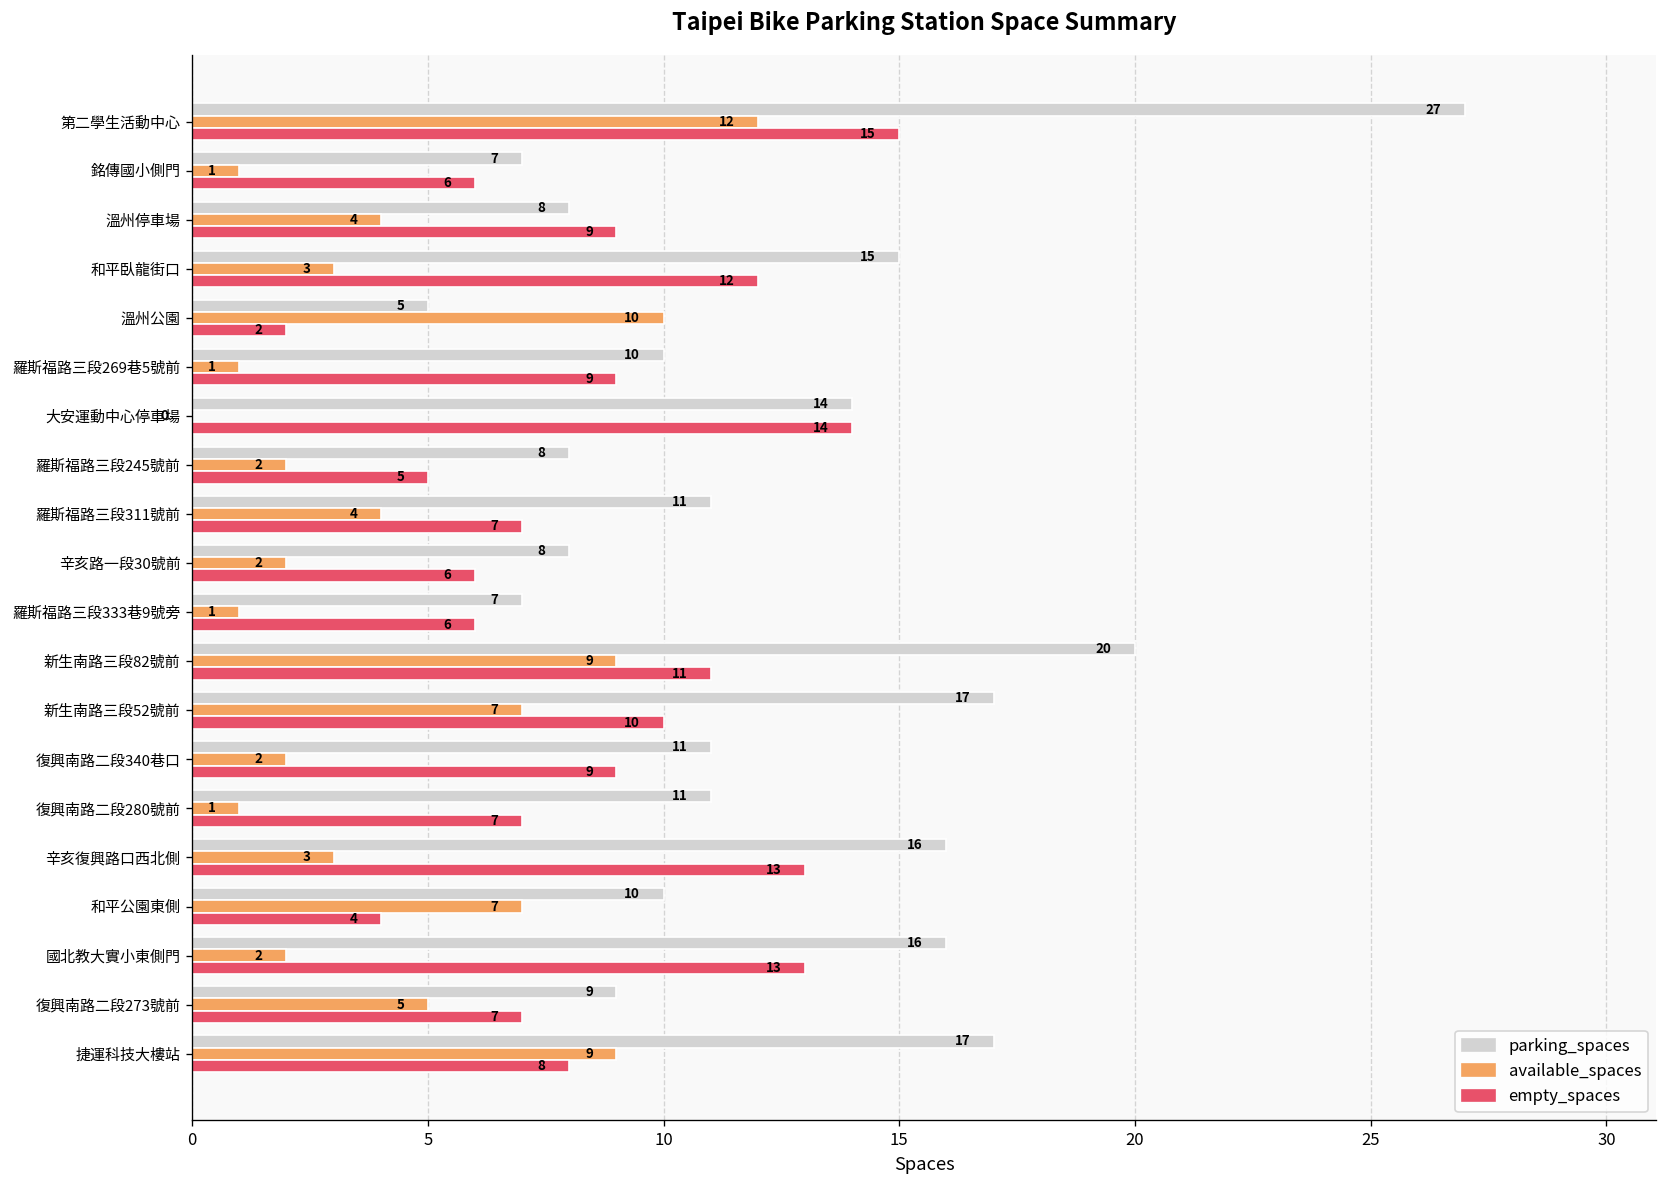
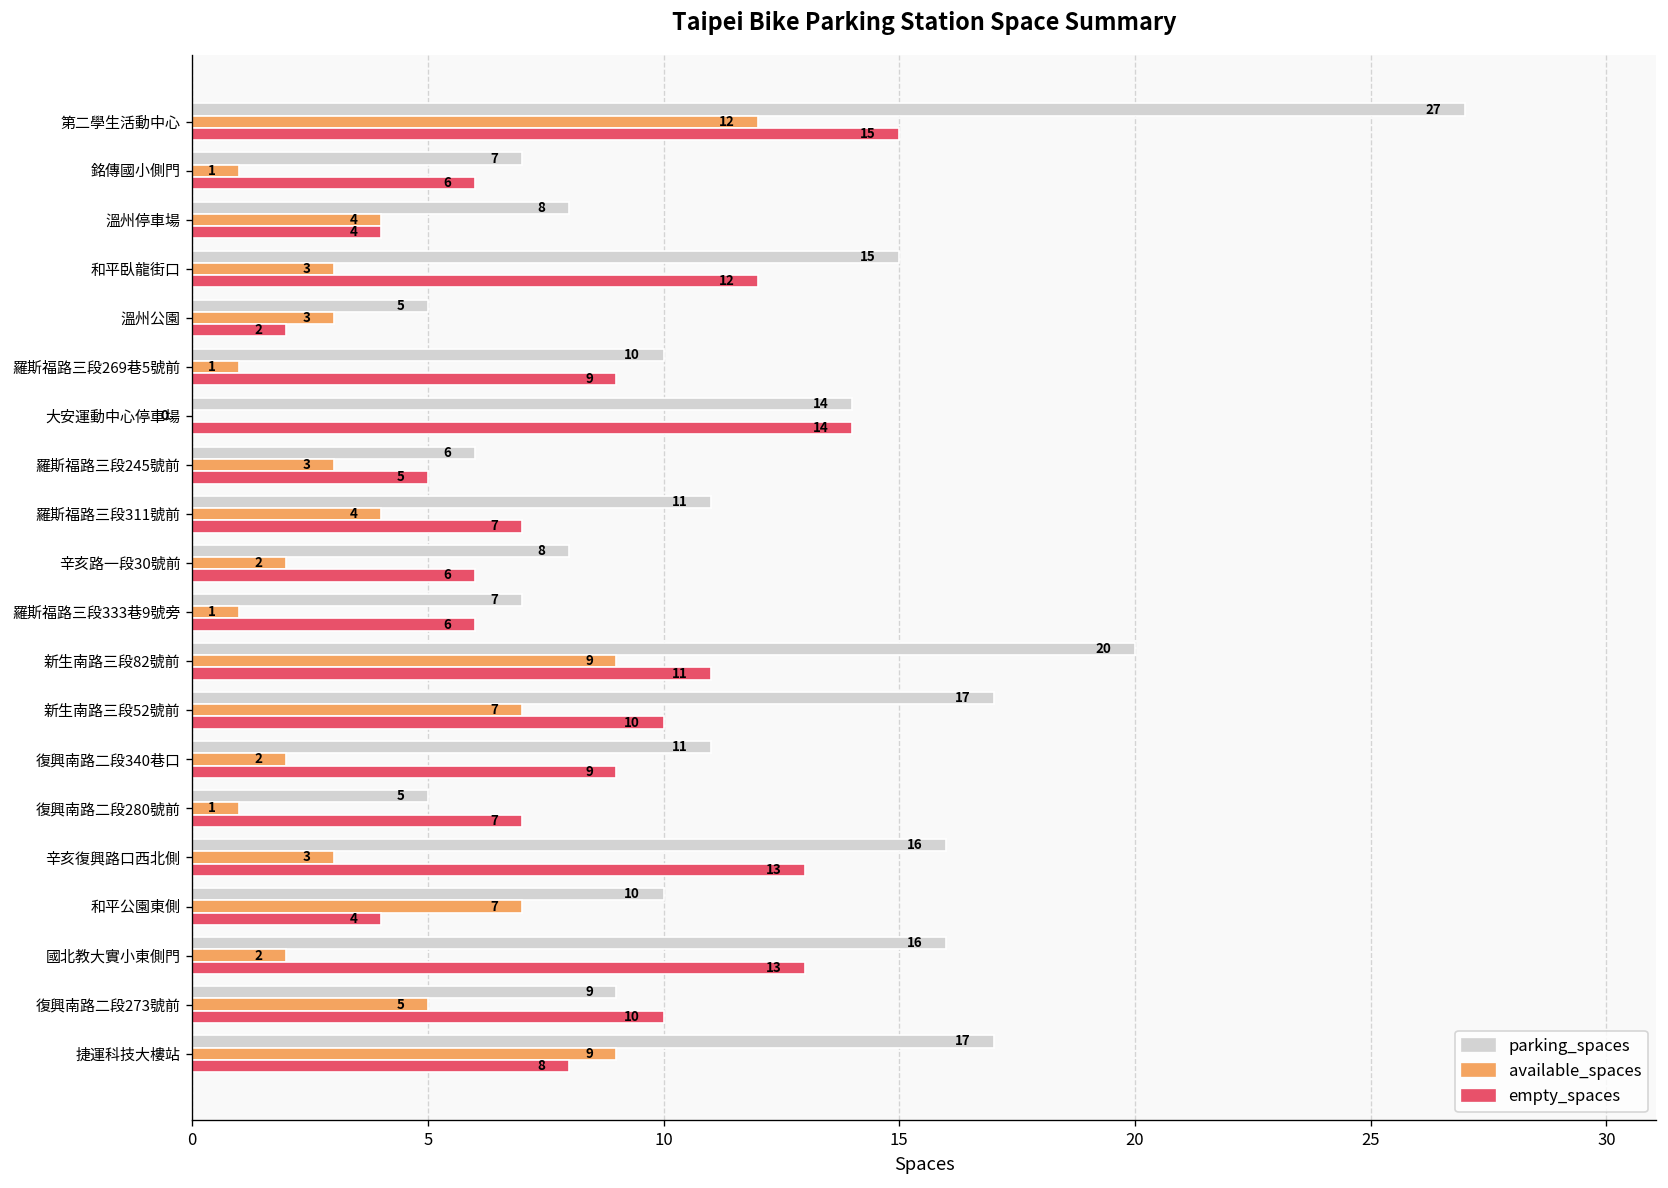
empty_spaces, 溫州停車場: 9 -> 4
available_spaces, 溫州公園: 10 -> 3
parking_spaces, 羅斯福路三段245號前: 8 -> 6
available_spaces, 羅斯福路三段245號前: 2 -> 3
parking_spaces, 復興南路二段280號前: 11 -> 5
empty_spaces, 復興南路二段273號前: 7 -> 10
